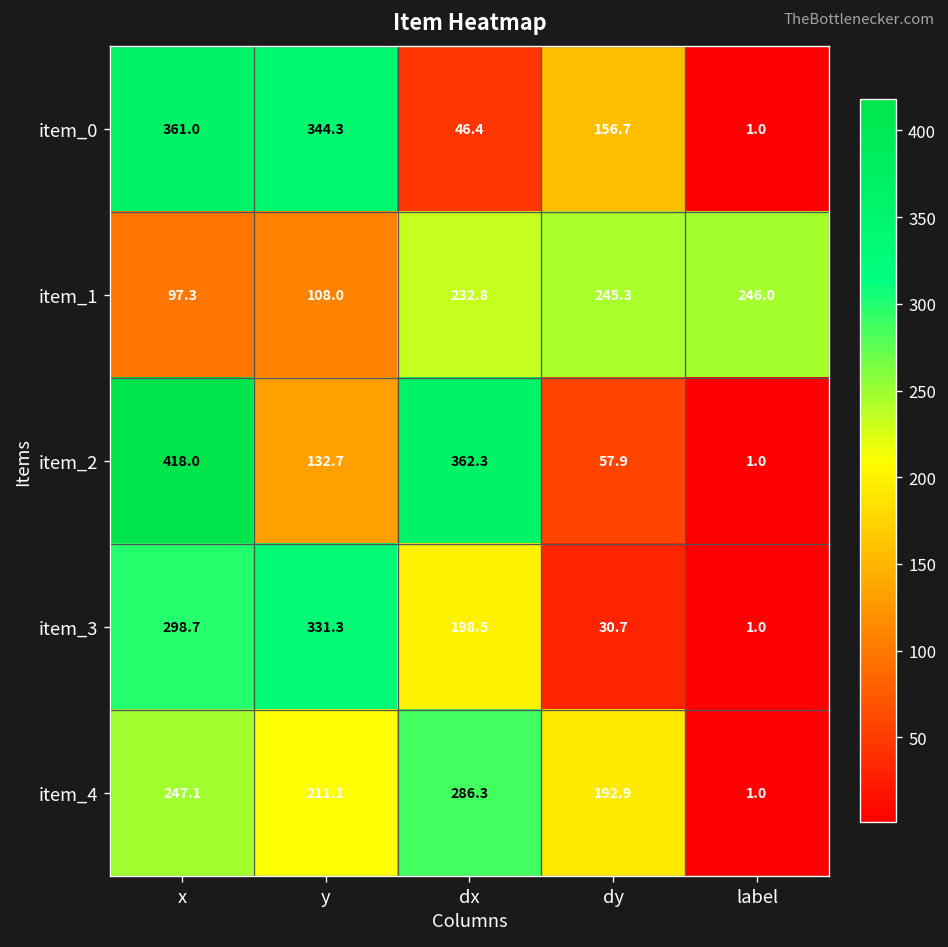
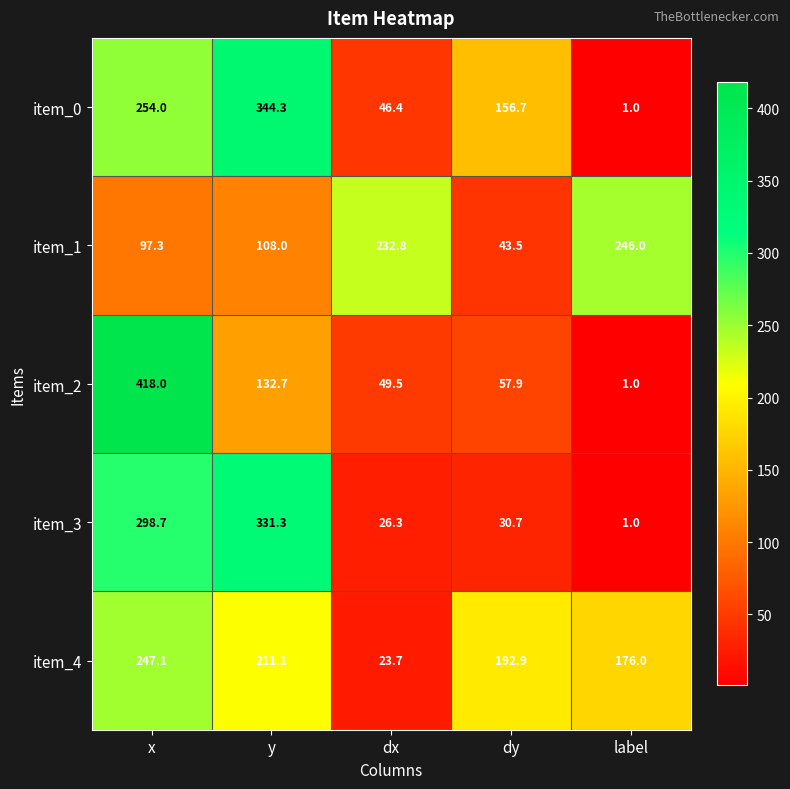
item_0, x: 361.0 -> 254.0
item_1, dy: 245.3 -> 43.5
item_2, dx: 362.3 -> 49.5
item_3, dx: 198.5 -> 26.3
item_4, dx: 286.3 -> 23.7
item_4, label: 1.0 -> 176.0
